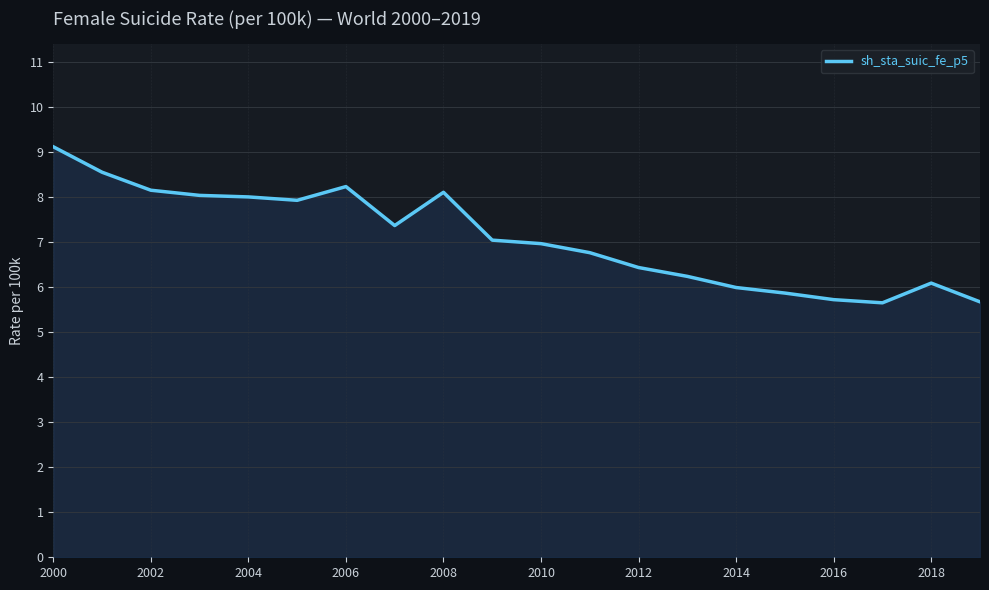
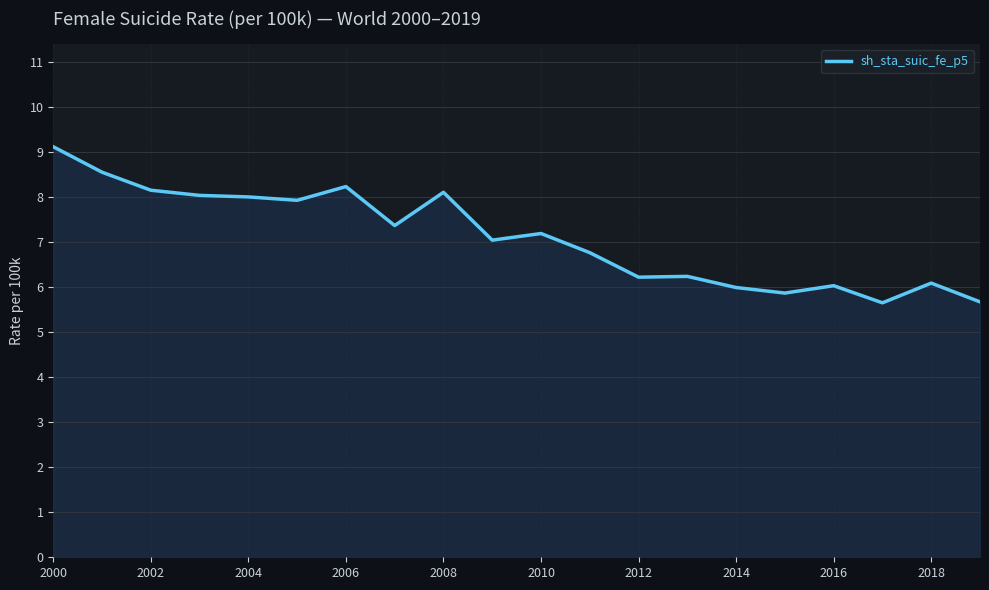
2010: 7.0 -> 7.2
2012: 6.4 -> 6.2
2016: 5.7 -> 6.0
